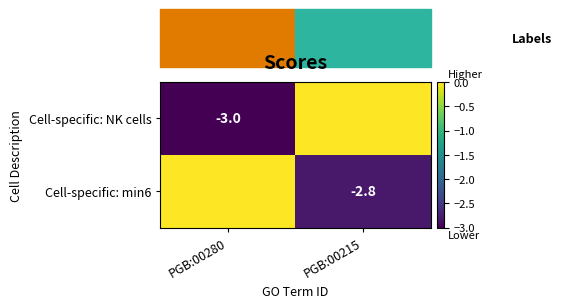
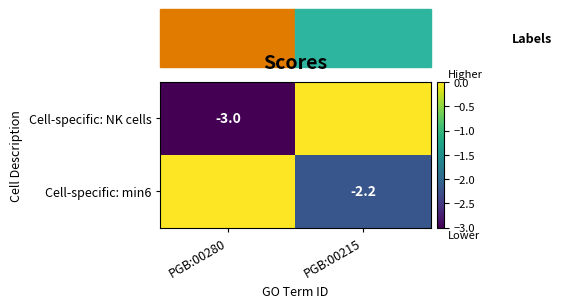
Cell-specific: min6, PGB:00215: -2.8 -> -2.2
